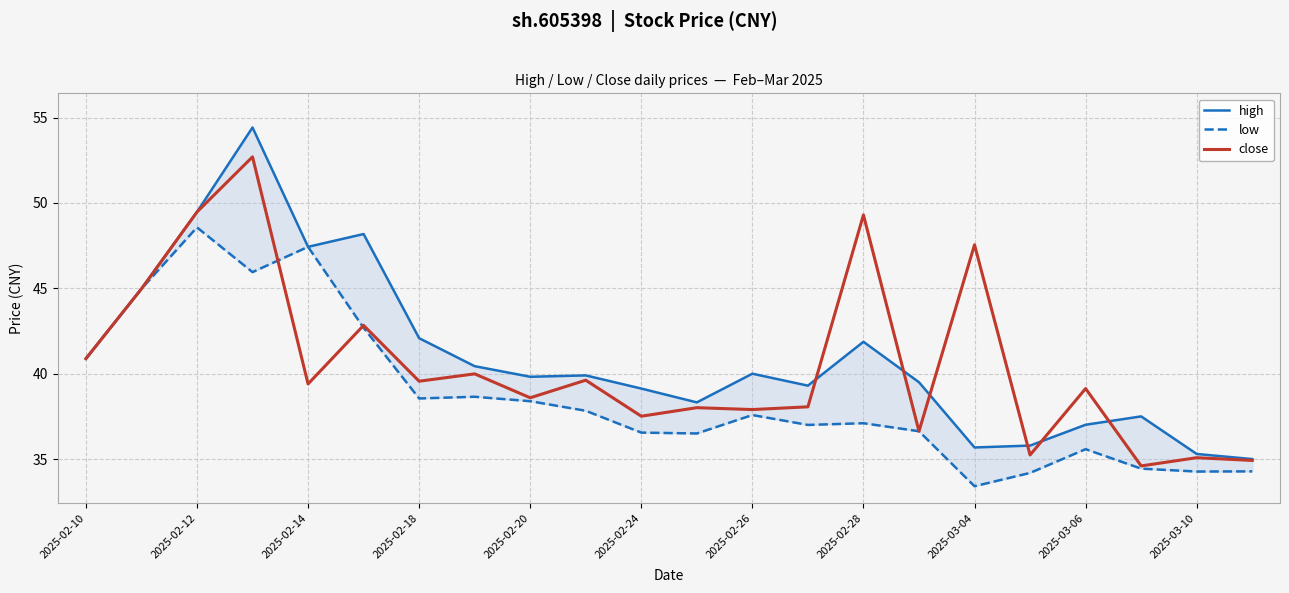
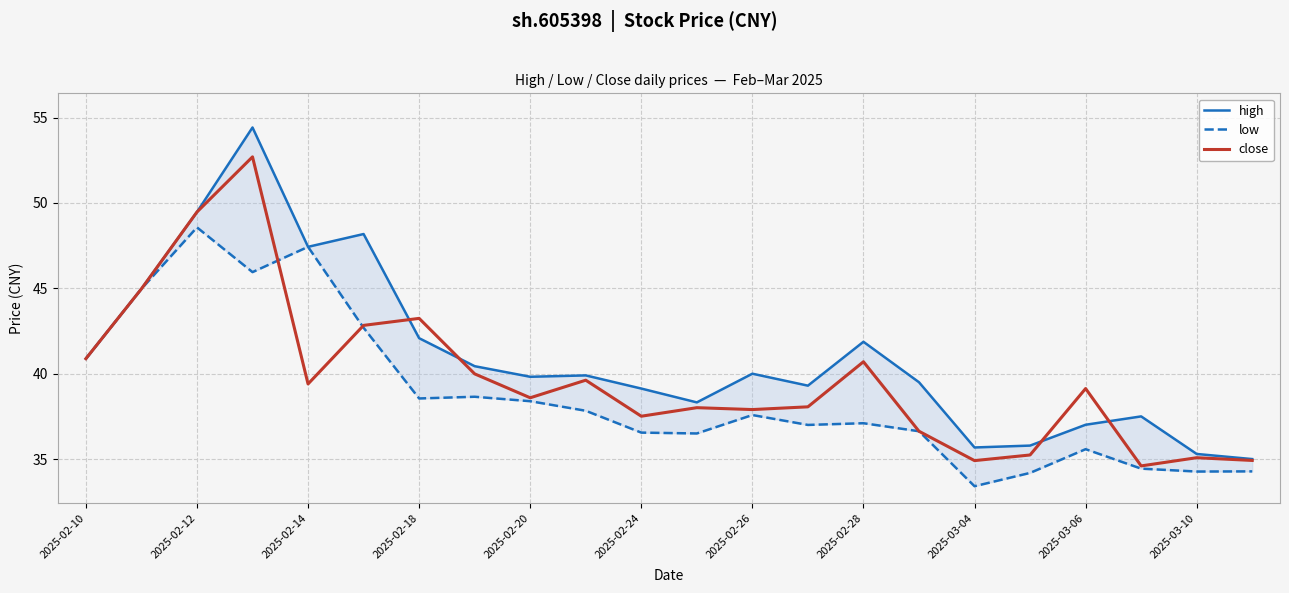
close, 2025-02-18: 39.6 -> 43.2
close, 2025-02-28: 49.3 -> 40.7
close, 2025-03-04: 47.6 -> 34.9
